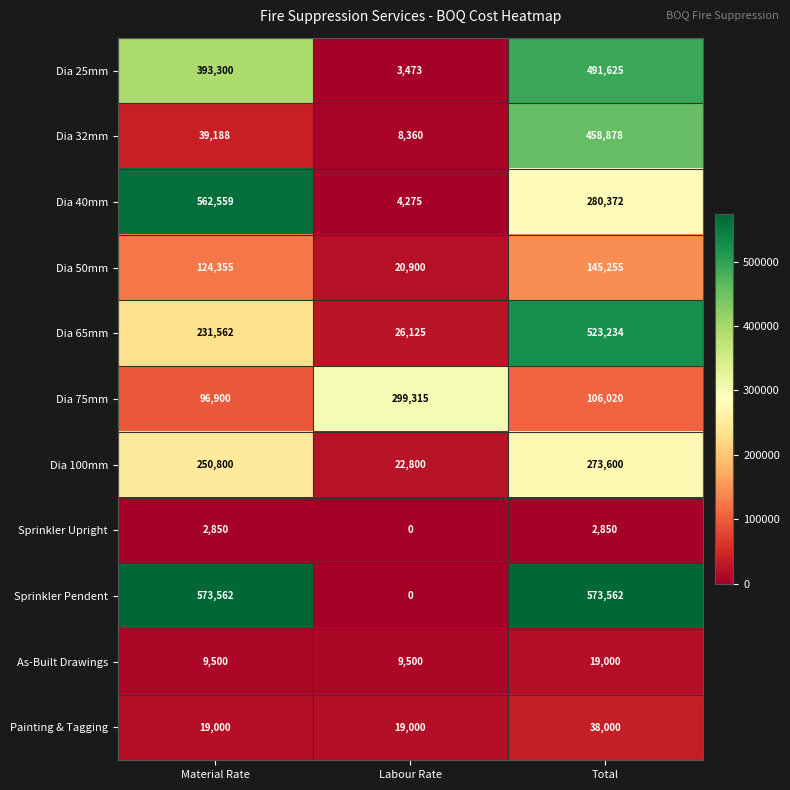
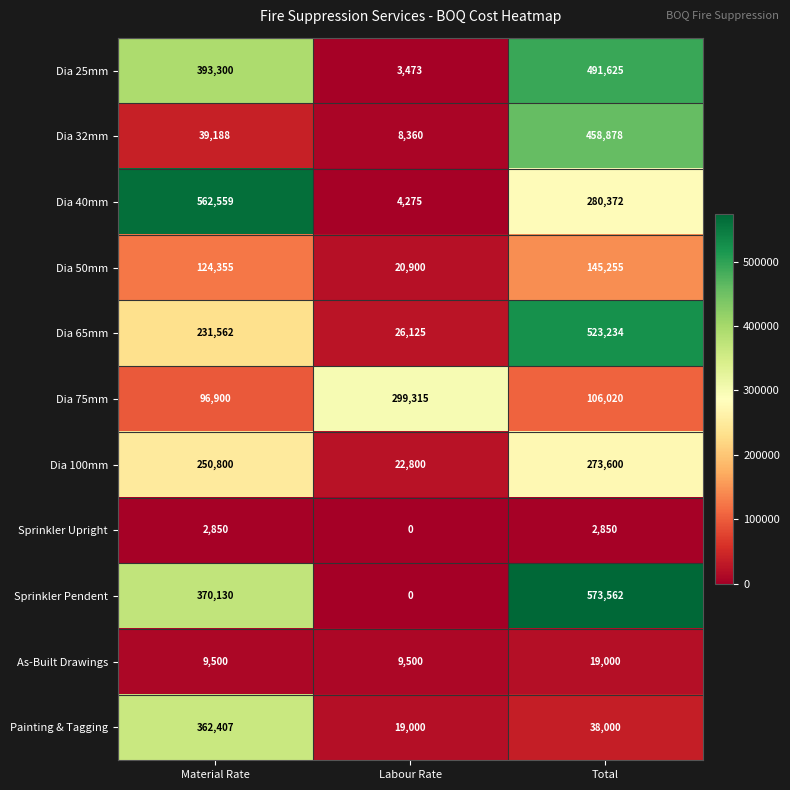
Sprinkler Pendent, Material Rate: 573,562 -> 370,130
Painting & Tagging, Material Rate: 19,000 -> 362,407
